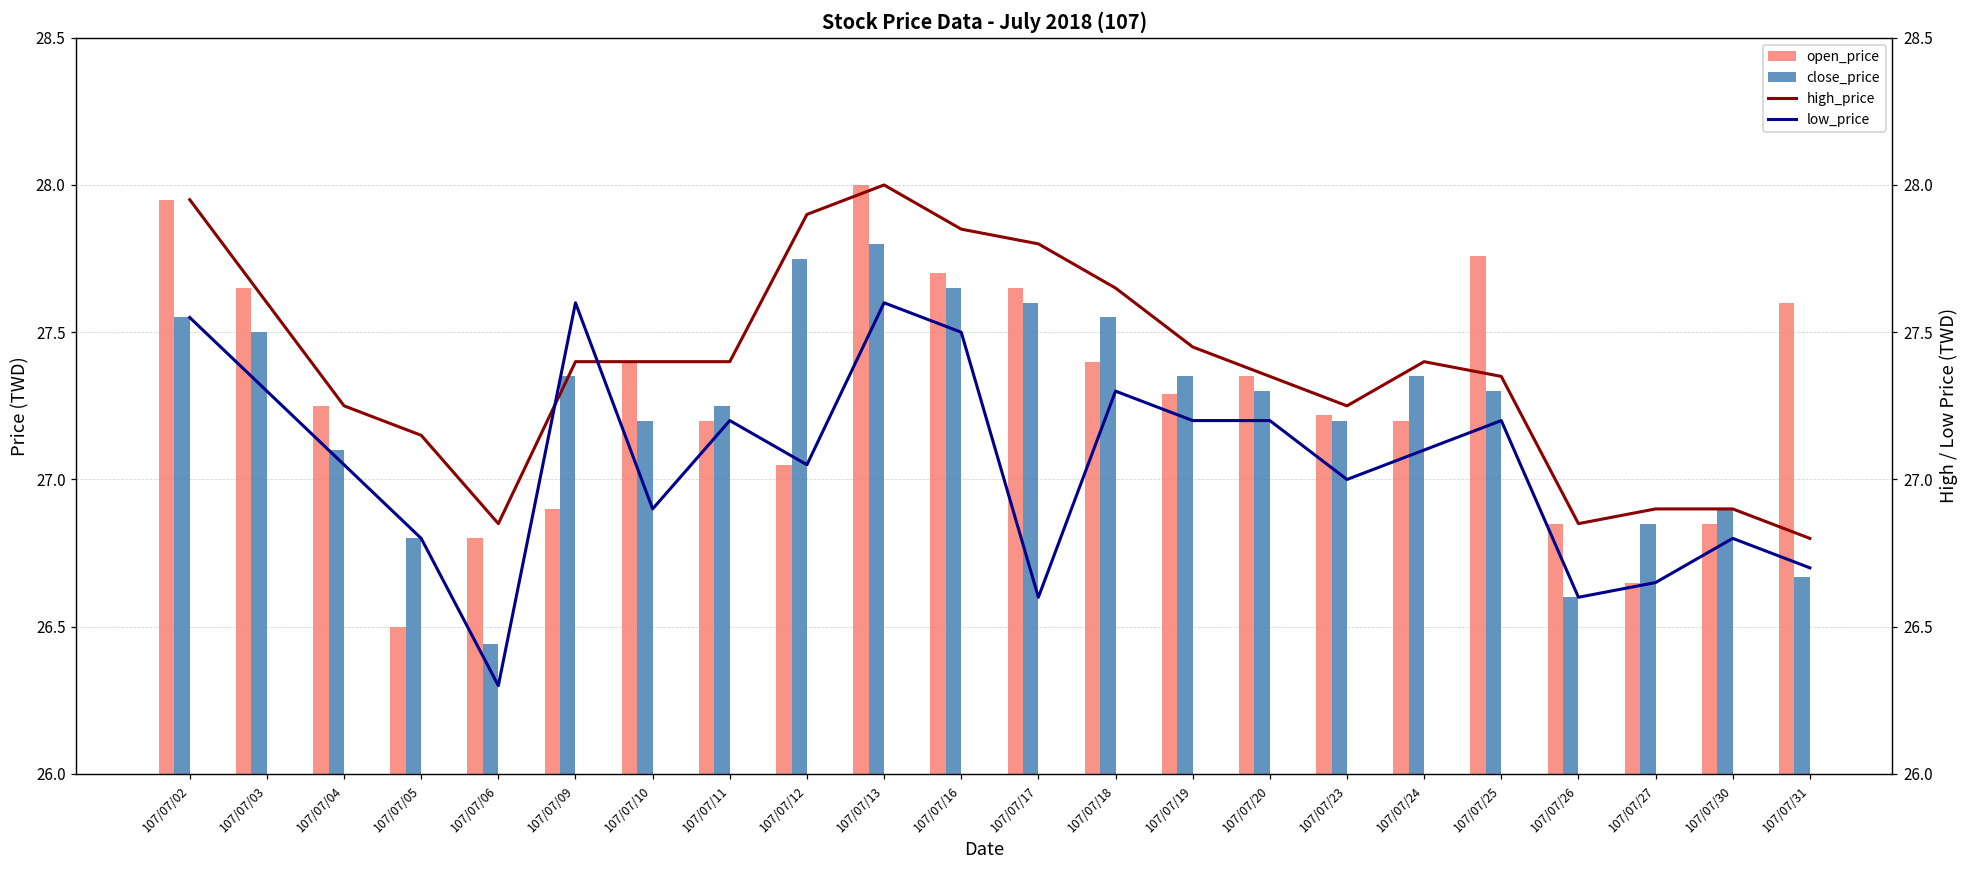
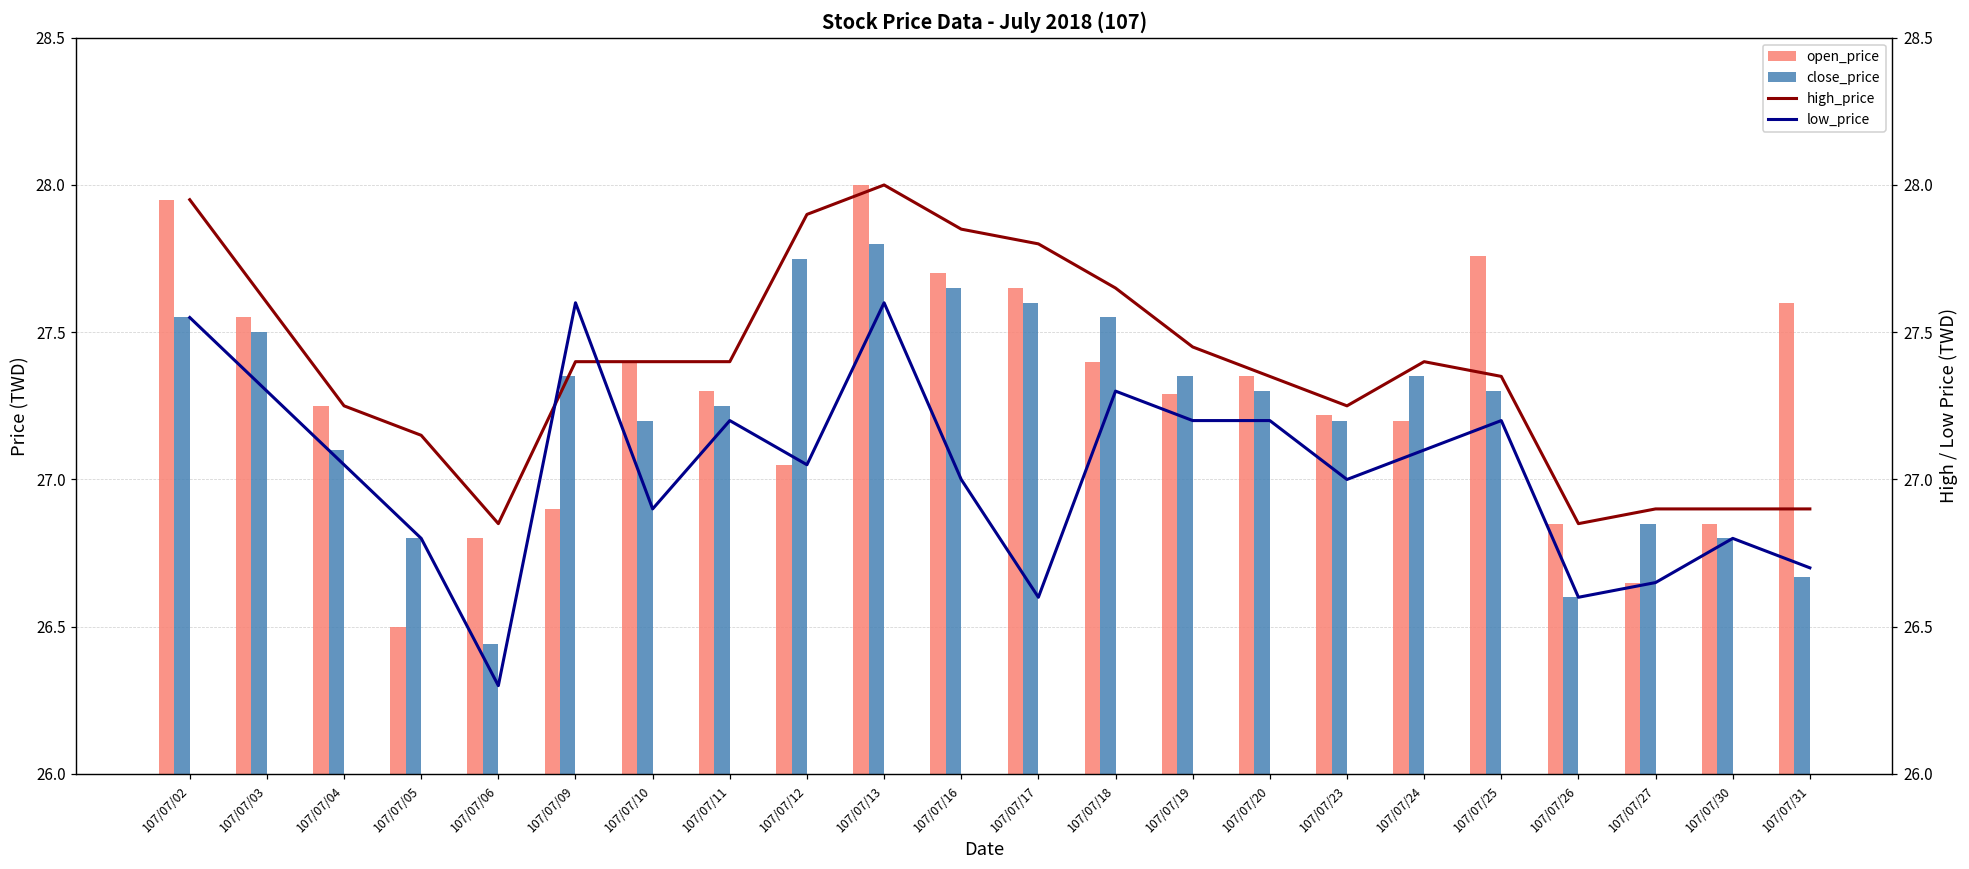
open_price, 107/07/03: 27.65 -> 27.55
open_price, 107/07/11: 27.2 -> 27.3
close_price, 107/07/30: 26.9 -> 26.8
low_price, 107/07/16: 27.5 -> 27.0
high_price, 107/07/31: 26.8 -> 26.9
